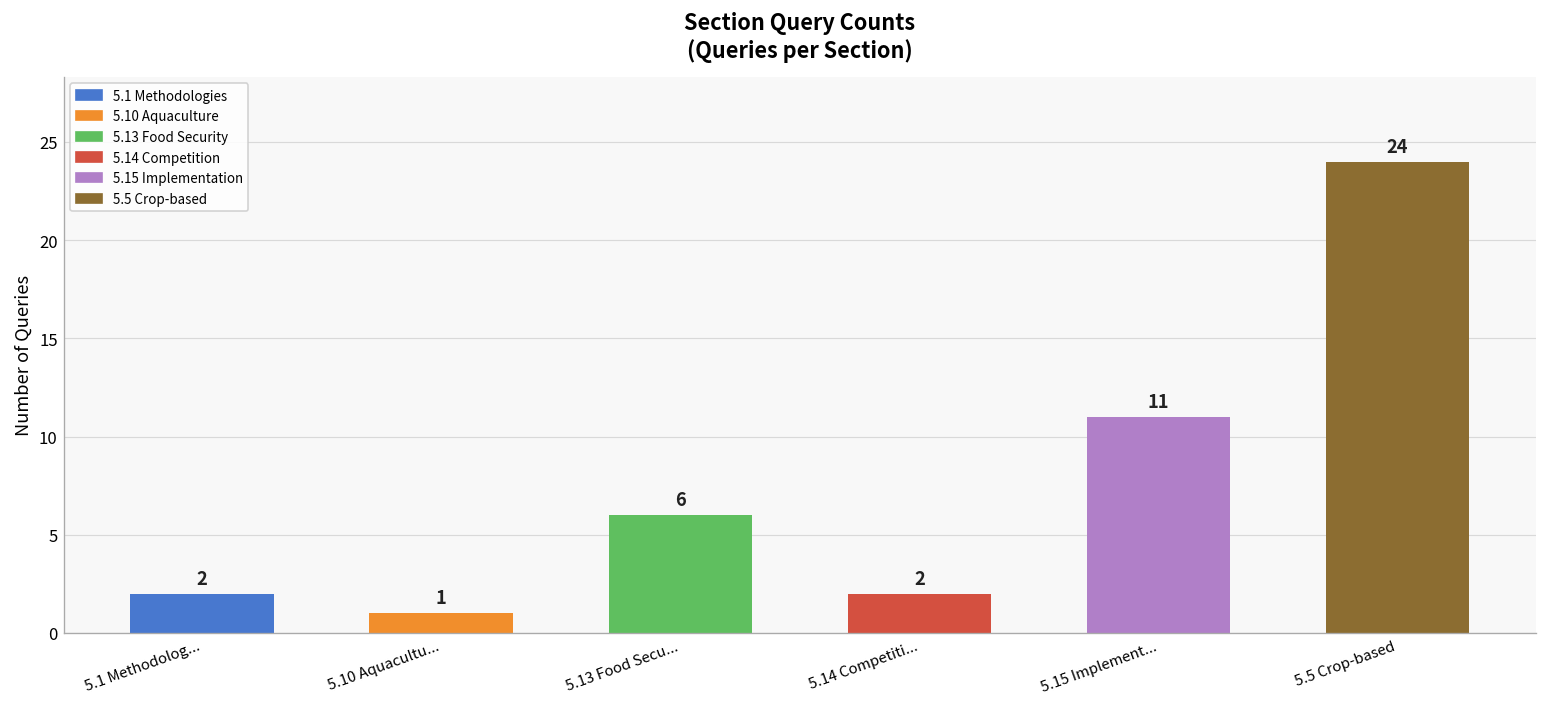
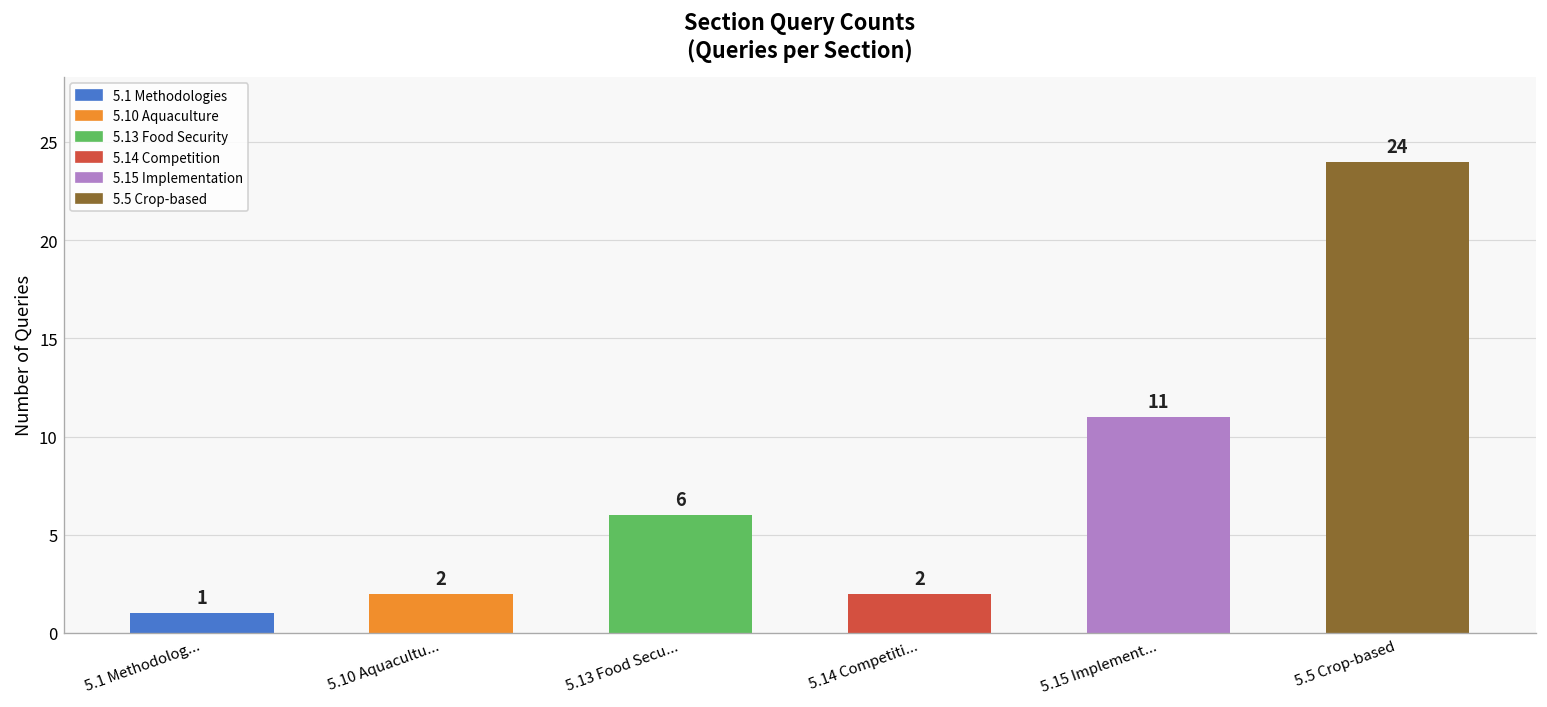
5.1 Methodolog...: 2 -> 1
5.10 Aquacultu...: 1 -> 2
